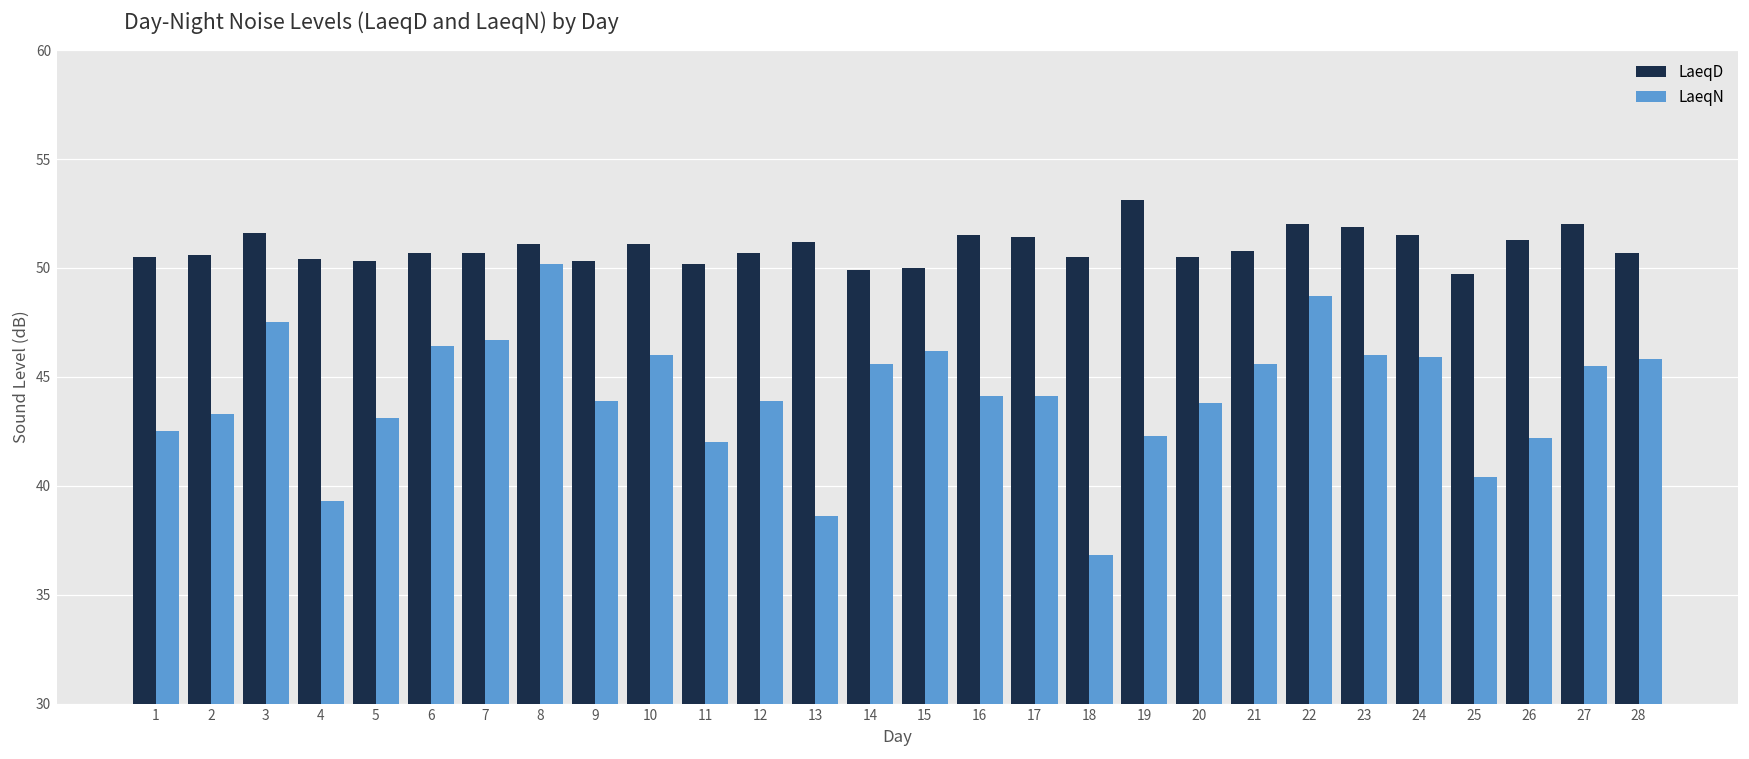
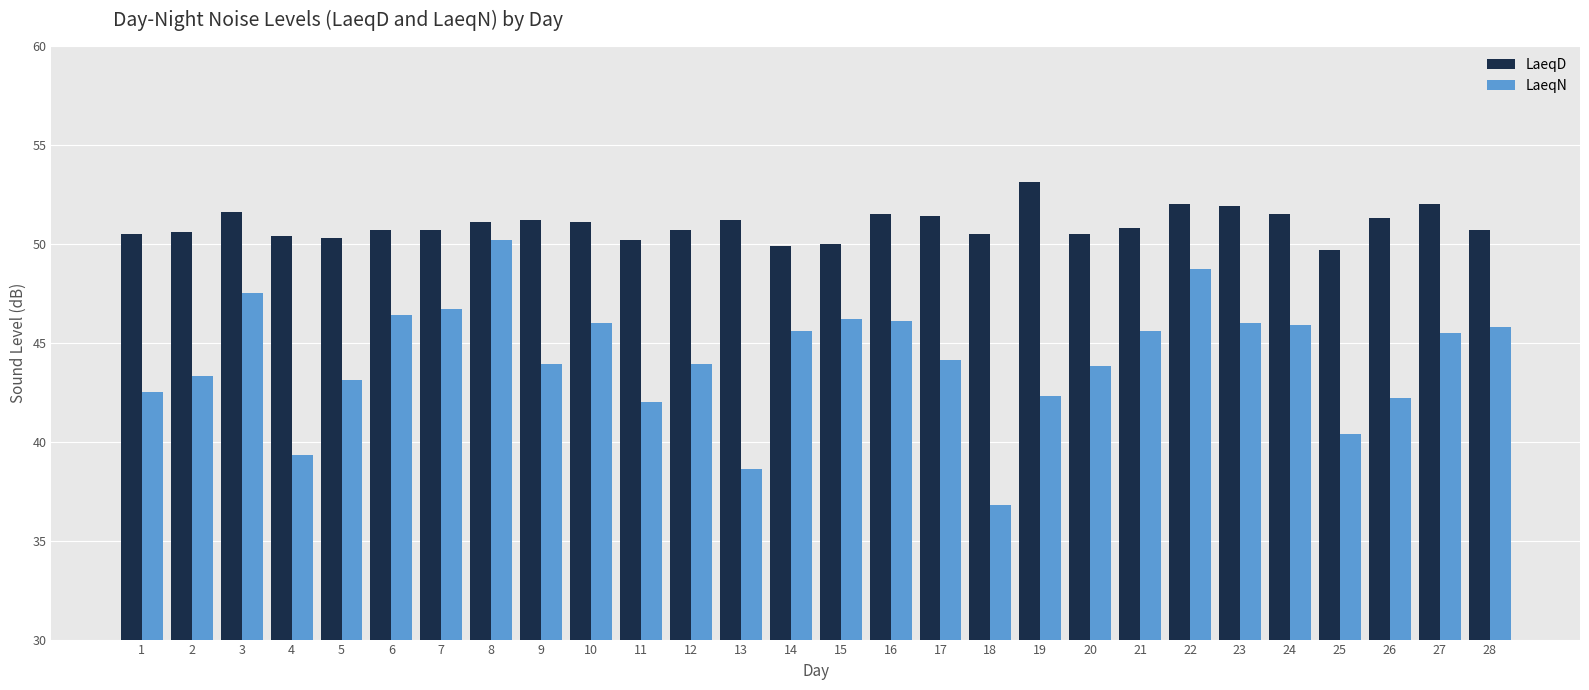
LaeqD, 9: 50.3 -> 51.2
LaeqN, 16: 44.1 -> 46.1
